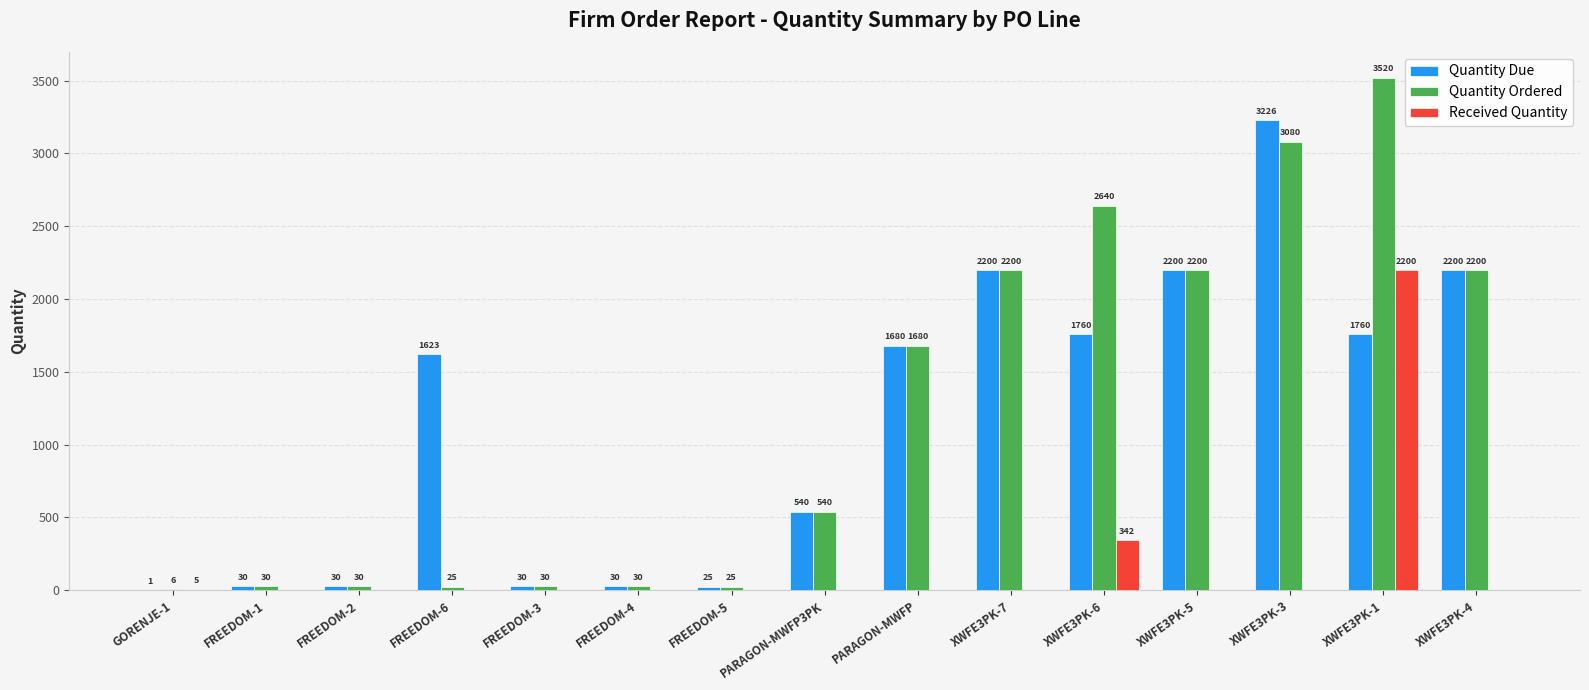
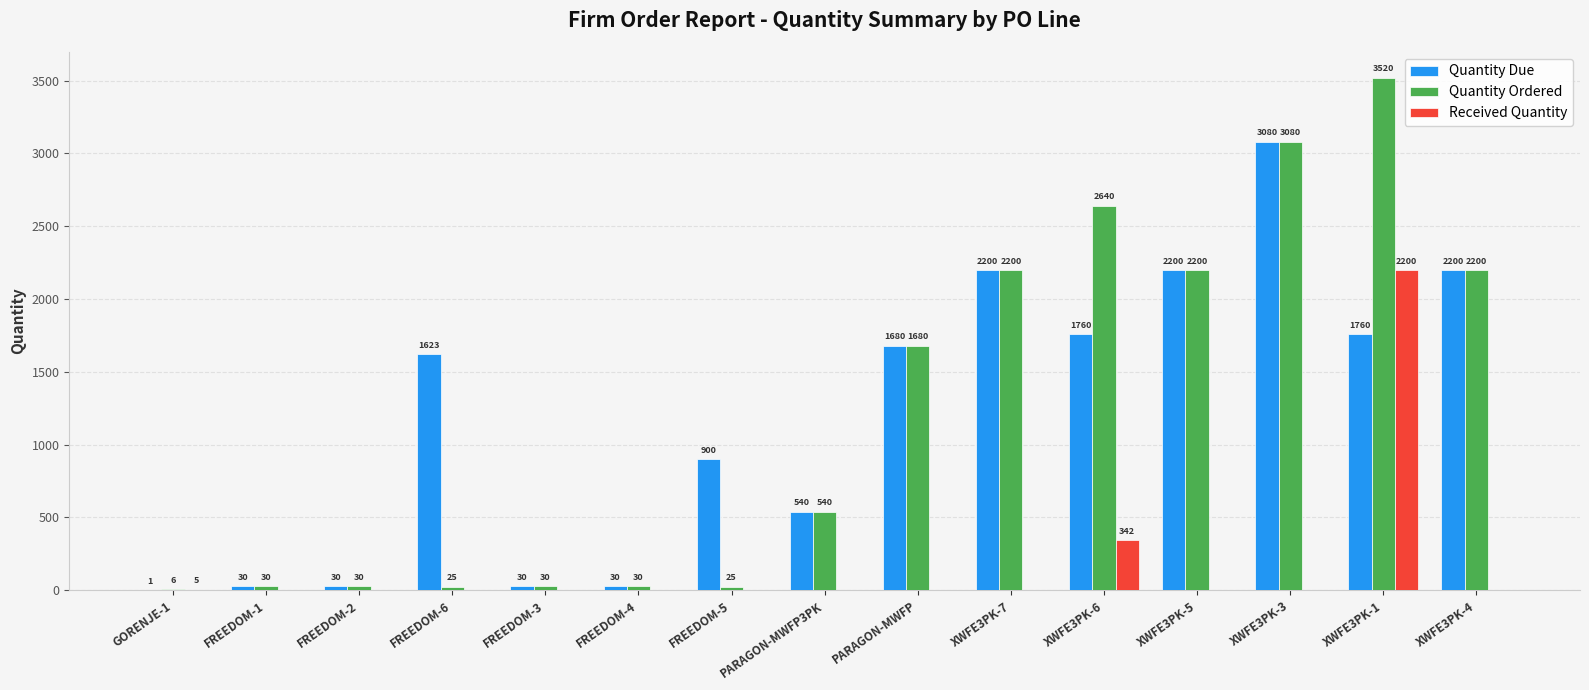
Quantity Due, FREEDOM-5: 25 -> 900
Quantity Due, XWFE3PK-3: 3226 -> 3080
